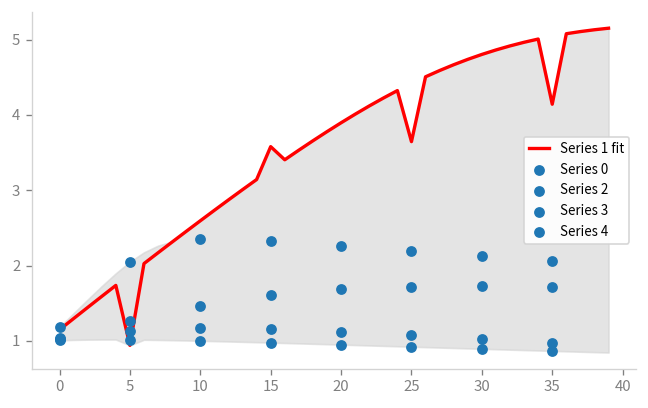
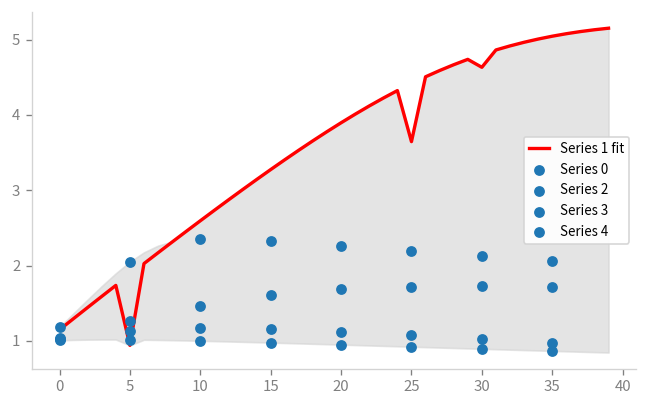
Series 1 fit, 15: 3.6 -> 3.3
Series 1 fit, 30: 4.8 -> 4.6
Series 1 fit, 35: 4.1 -> 5.0
